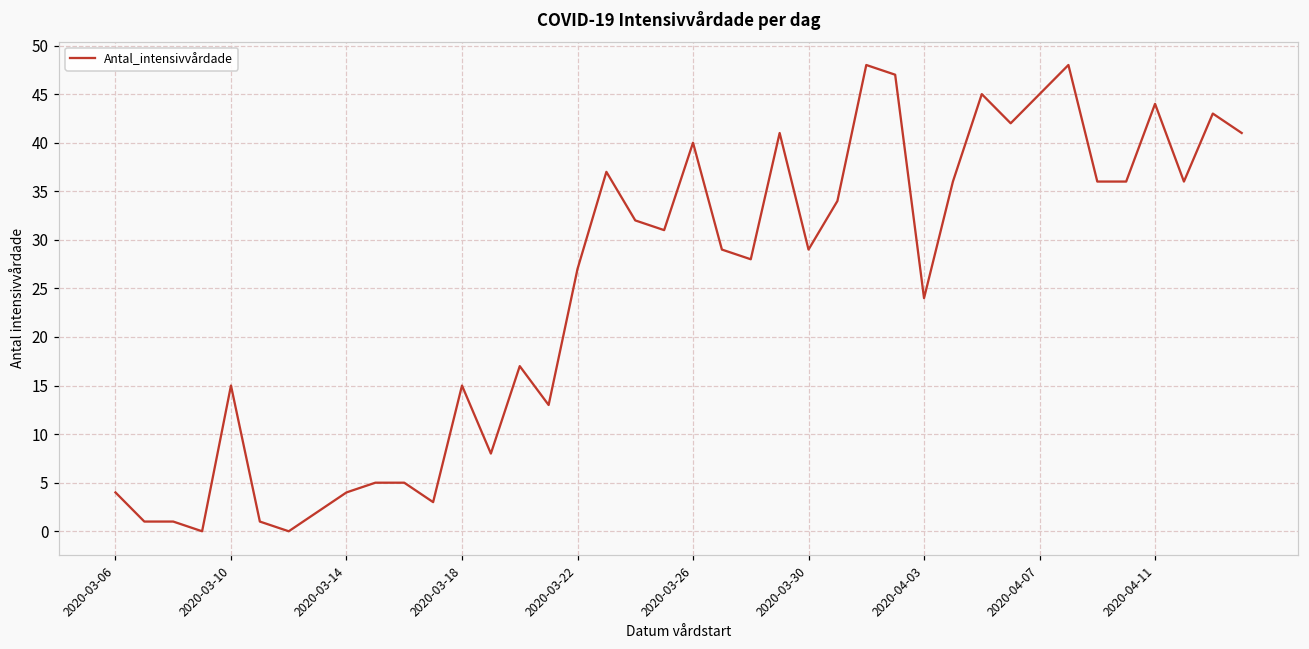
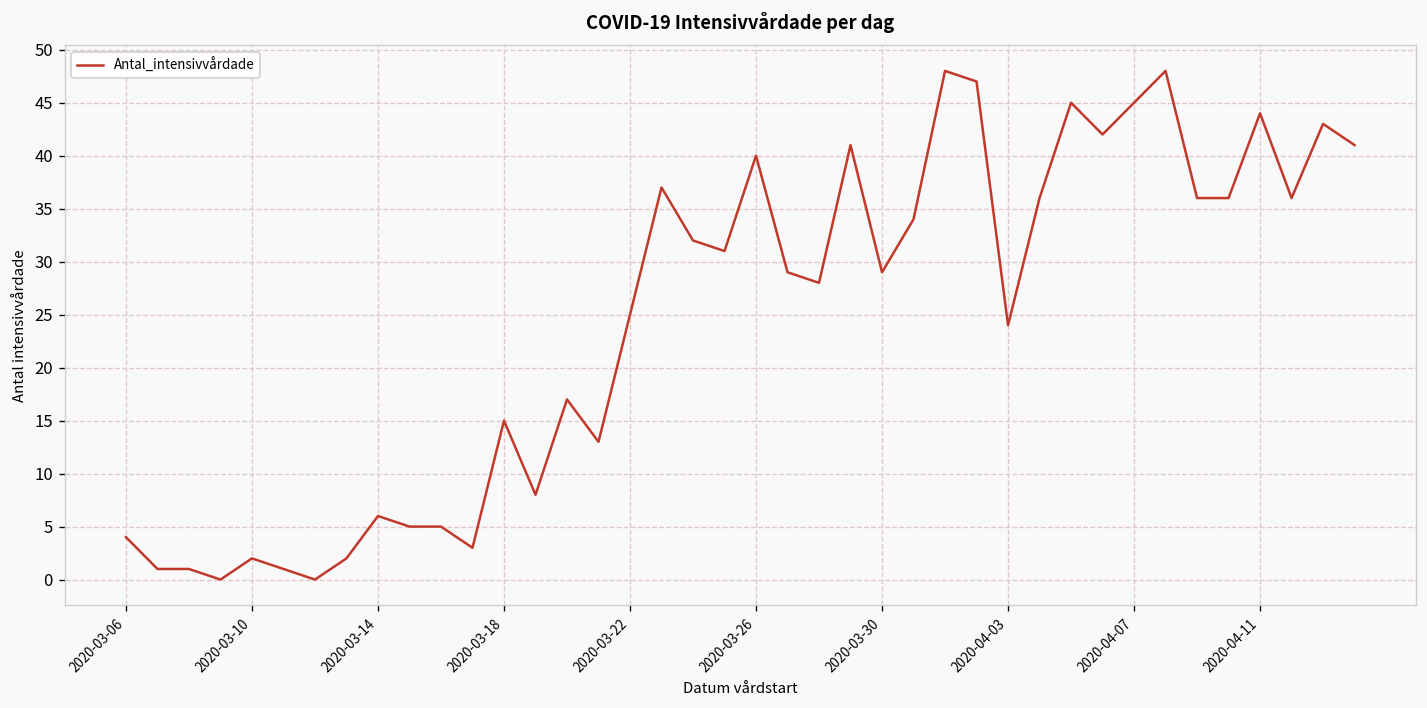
2020-03-10: 15 -> 2
2020-03-14: 4 -> 6
2020-03-22: 27 -> 25
